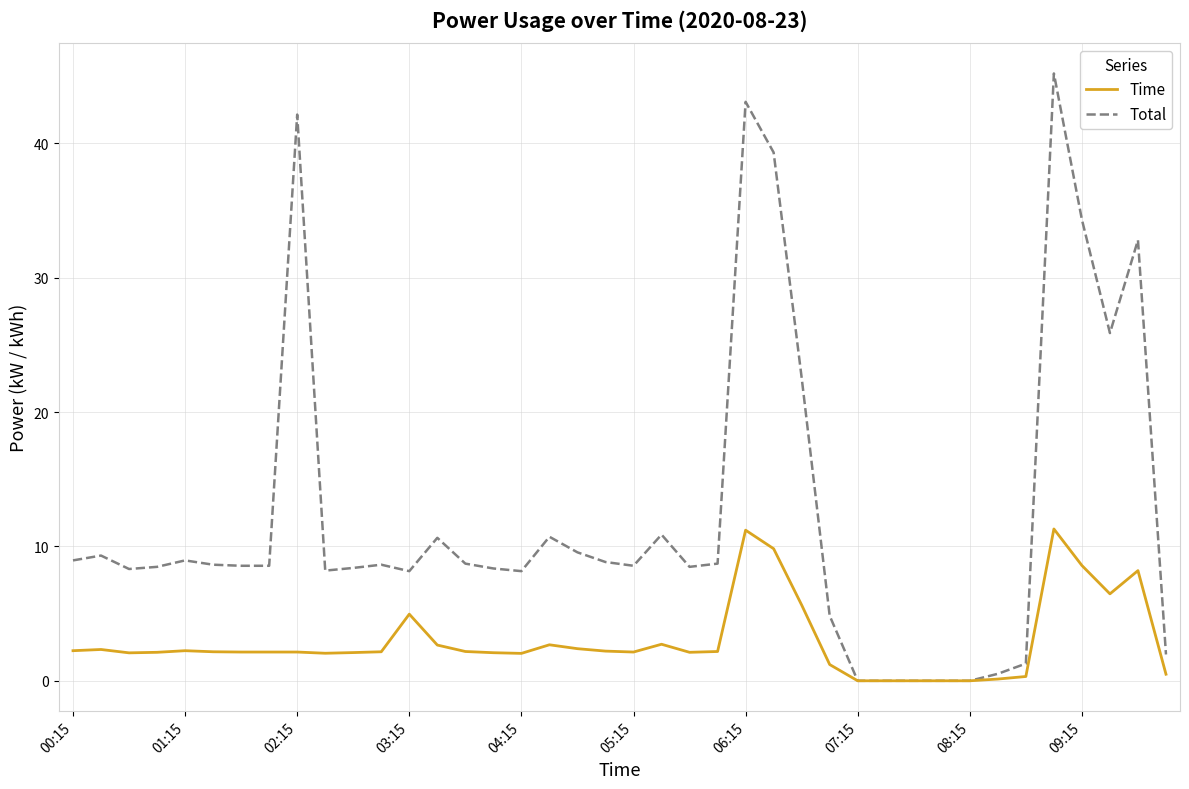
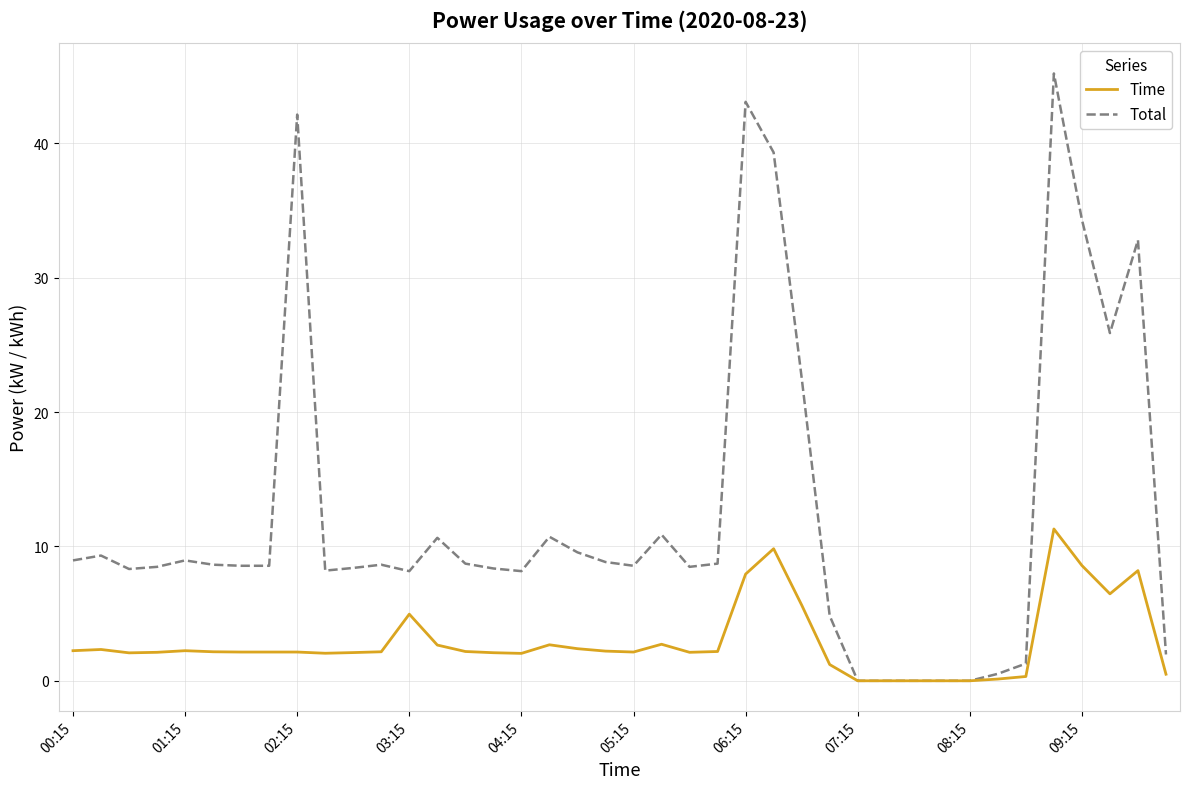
Time, 06:15: 11.2 -> 7.9
